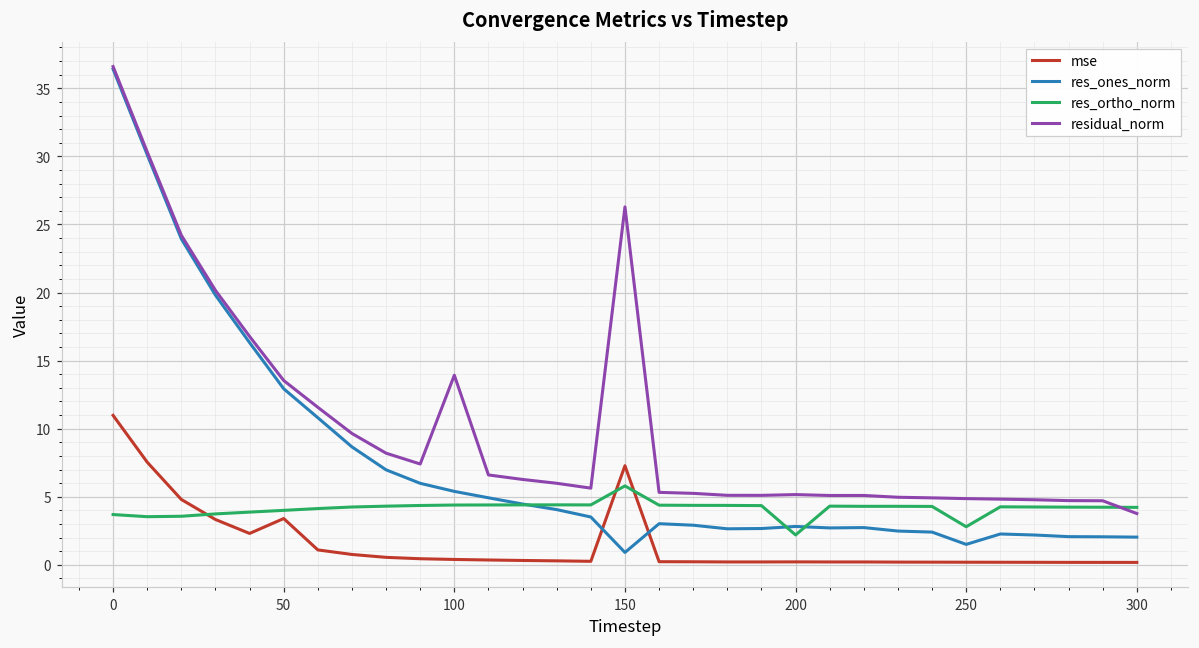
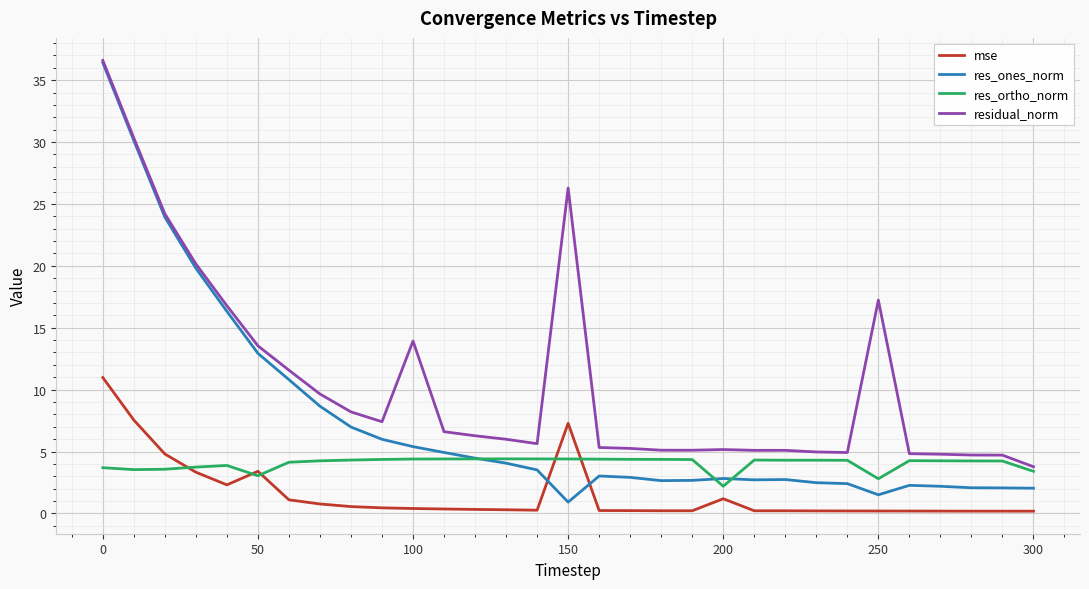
res_ortho_norm, 50: 4.0 -> 3.0
res_ortho_norm, 150: 5.8 -> 4.4
mse, 200: 0.2 -> 1.2
residual_norm, 250: 4.9 -> 17.2
res_ortho_norm, 300: 4.2 -> 3.4
